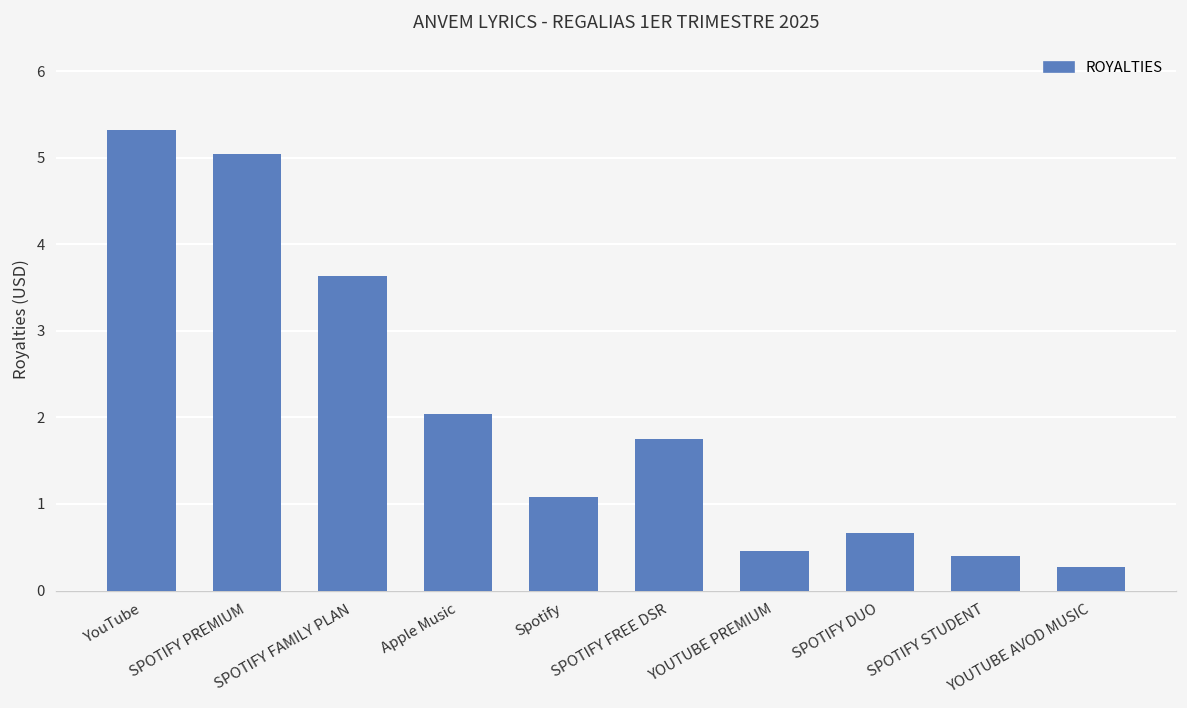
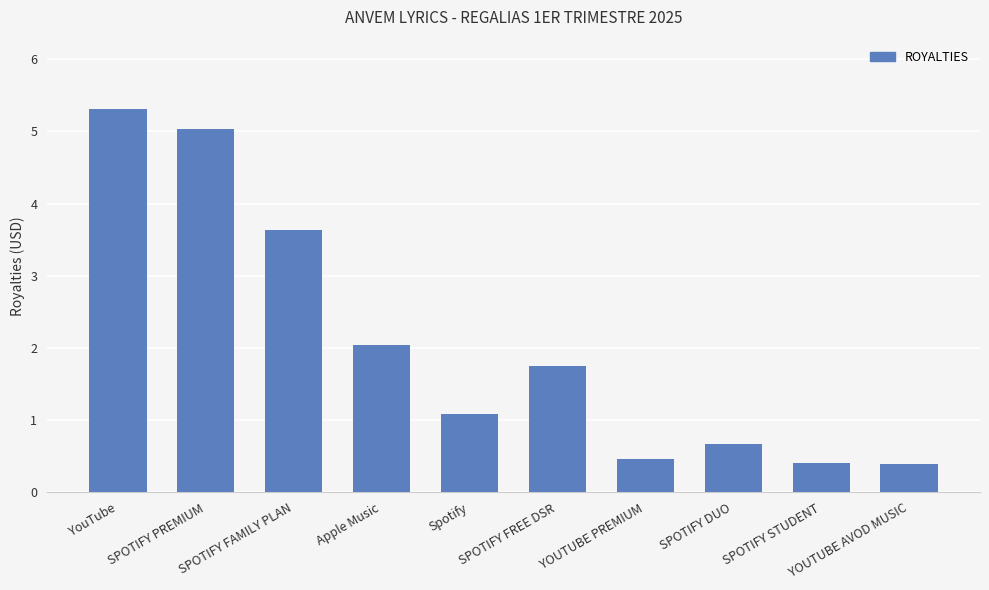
YOUTUBE AVOD MUSIC: 0.3 -> 0.4
